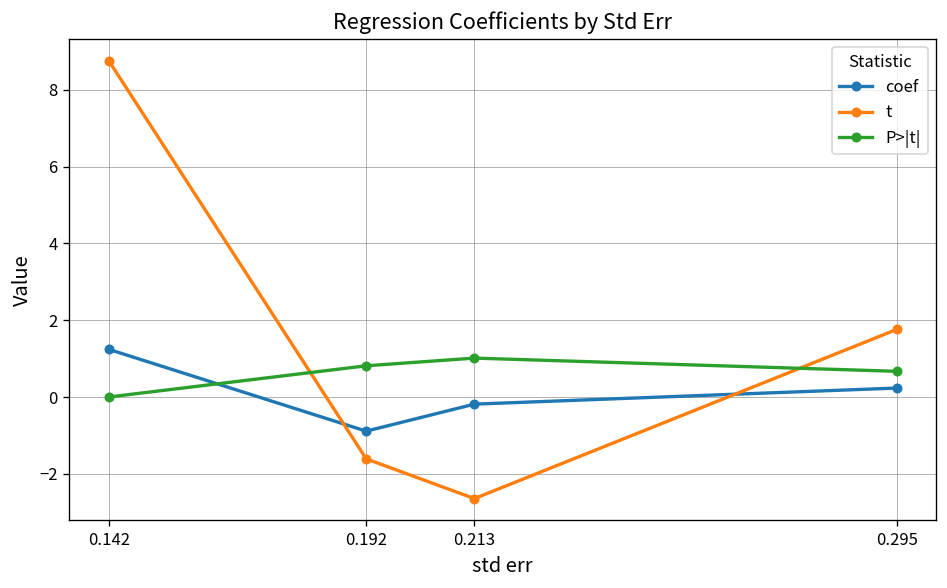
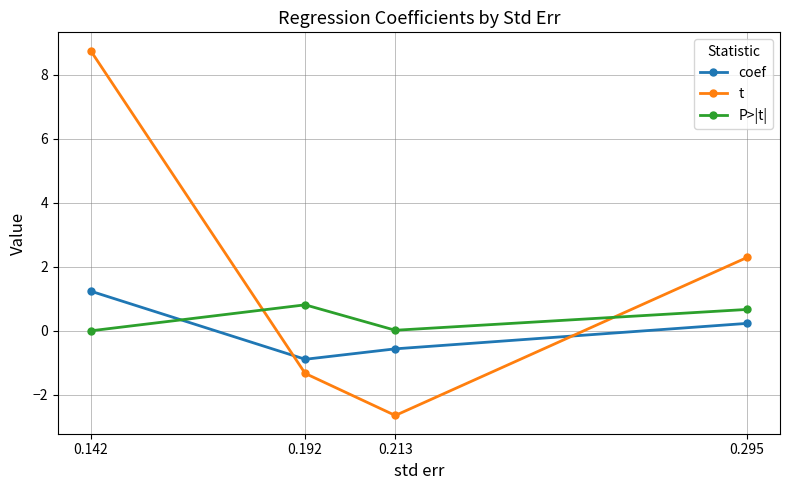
t, 0.192: -1.6 -> -1.3
coef, 0.213: -0.2 -> -0.6
P>|t|, 0.213: 1.0 -> 0.0
t, 0.295: 1.8 -> 2.3
